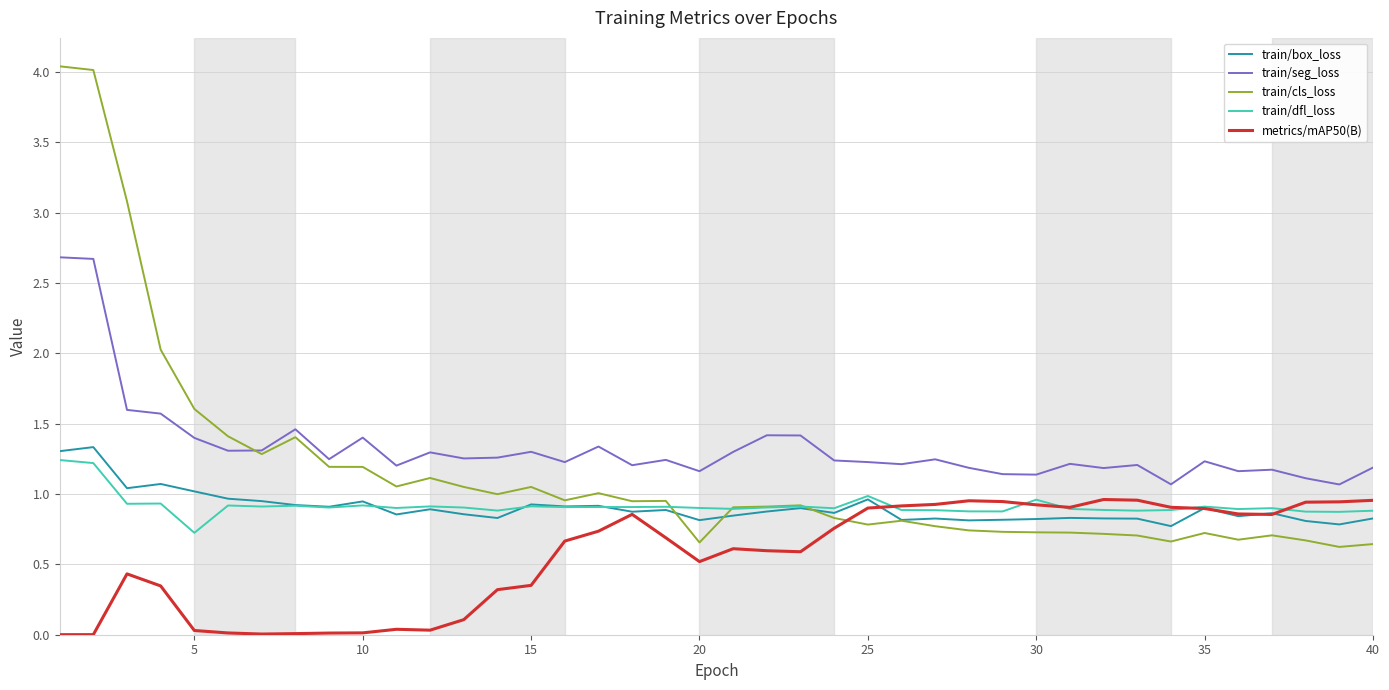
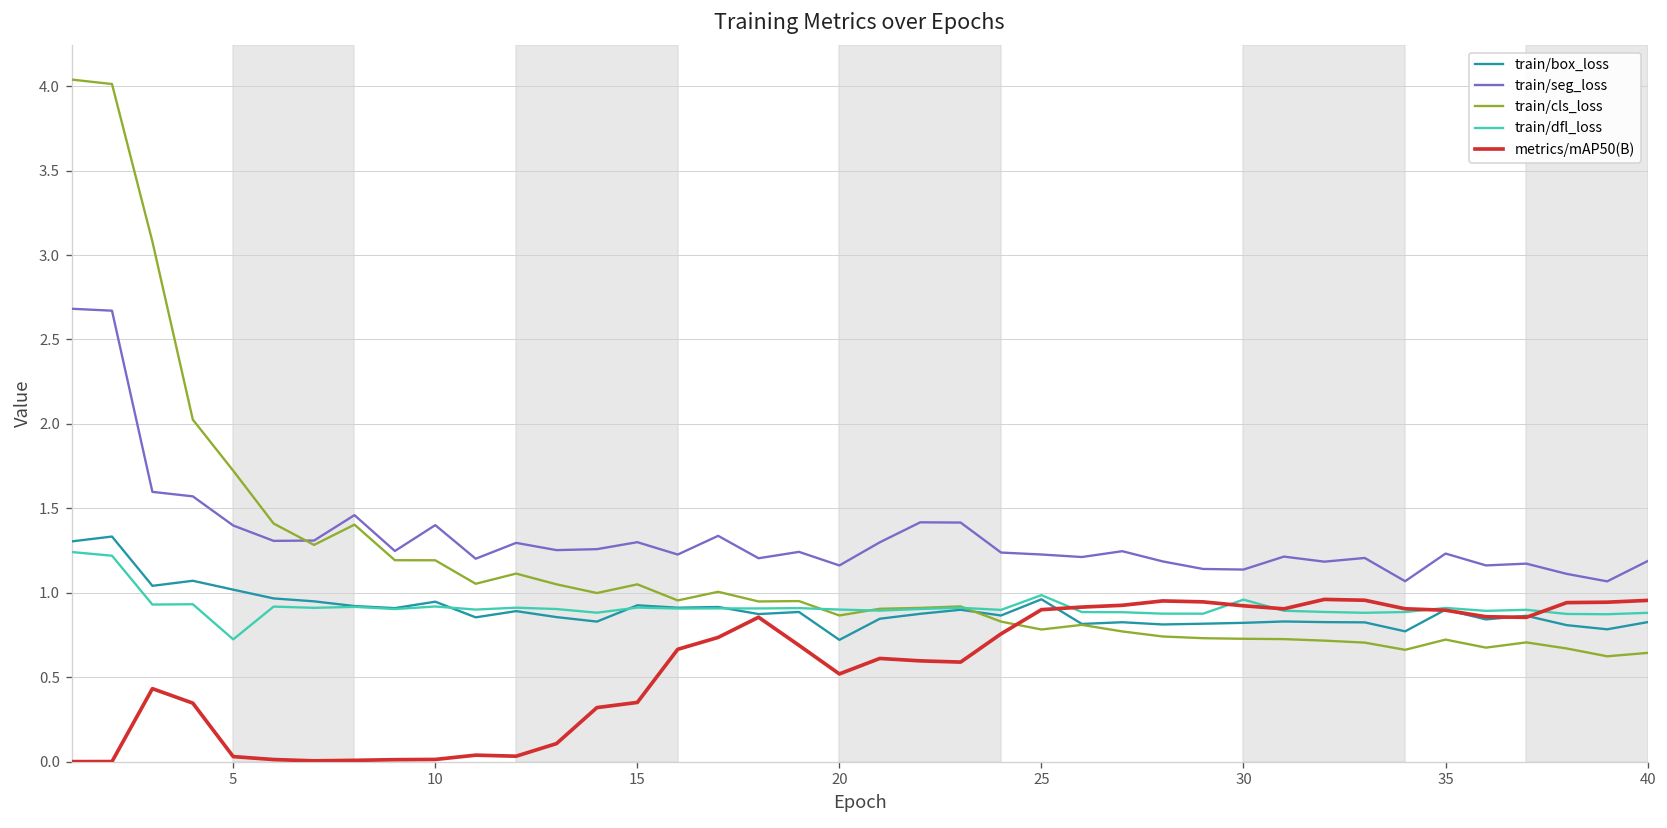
train/cls_loss, 5: 1.60 -> 1.72
train/box_loss, 20: 0.81 -> 0.72
train/cls_loss, 20: 0.66 -> 0.87
